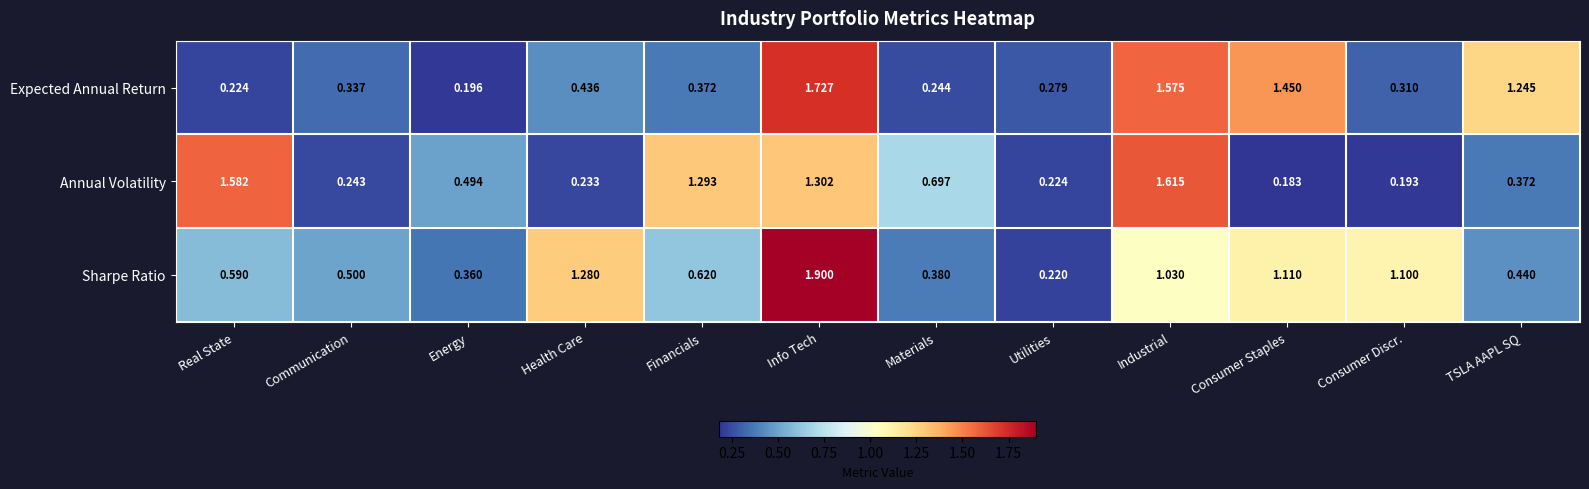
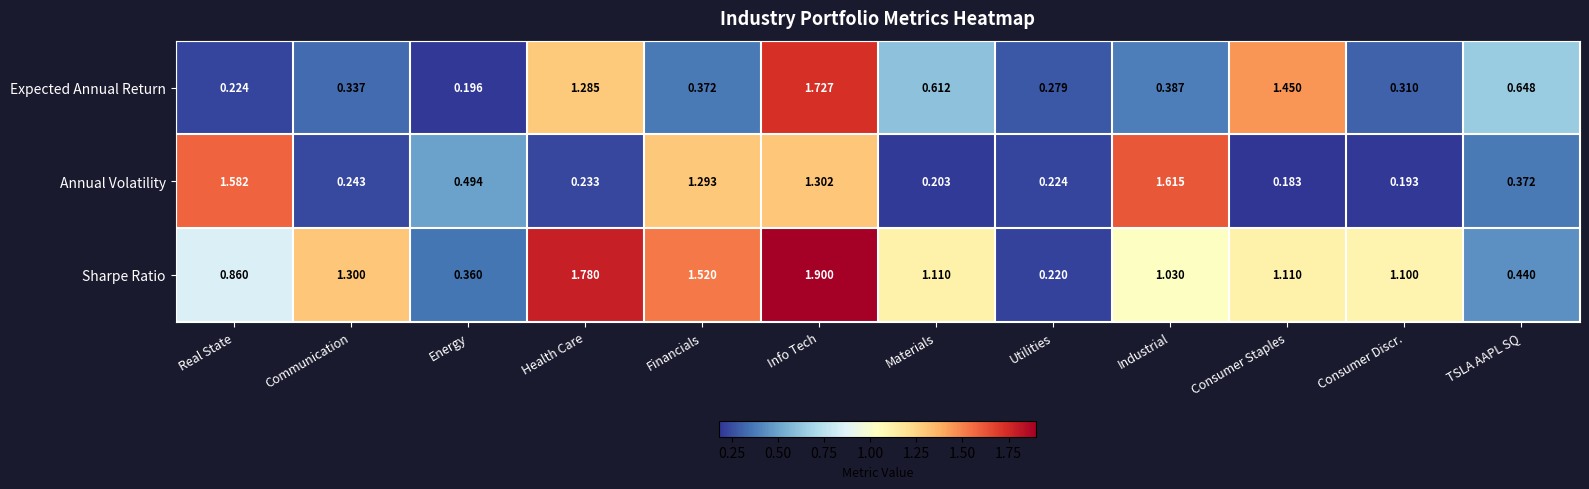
Expected Annual Return, Health Care: 0.436 -> 1.285
Expected Annual Return, Materials: 0.244 -> 0.612
Expected Annual Return, Industrial: 1.575 -> 0.387
Expected Annual Return, TSLA AAPL SQ: 1.245 -> 0.648
Annual Volatility, Materials: 0.697 -> 0.203
Sharpe Ratio, Real State: 0.590 -> 0.860
Sharpe Ratio, Communication: 0.500 -> 1.300
Sharpe Ratio, Health Care: 1.280 -> 1.780
Sharpe Ratio, Financials: 0.620 -> 1.520
Sharpe Ratio, Materials: 0.380 -> 1.110
